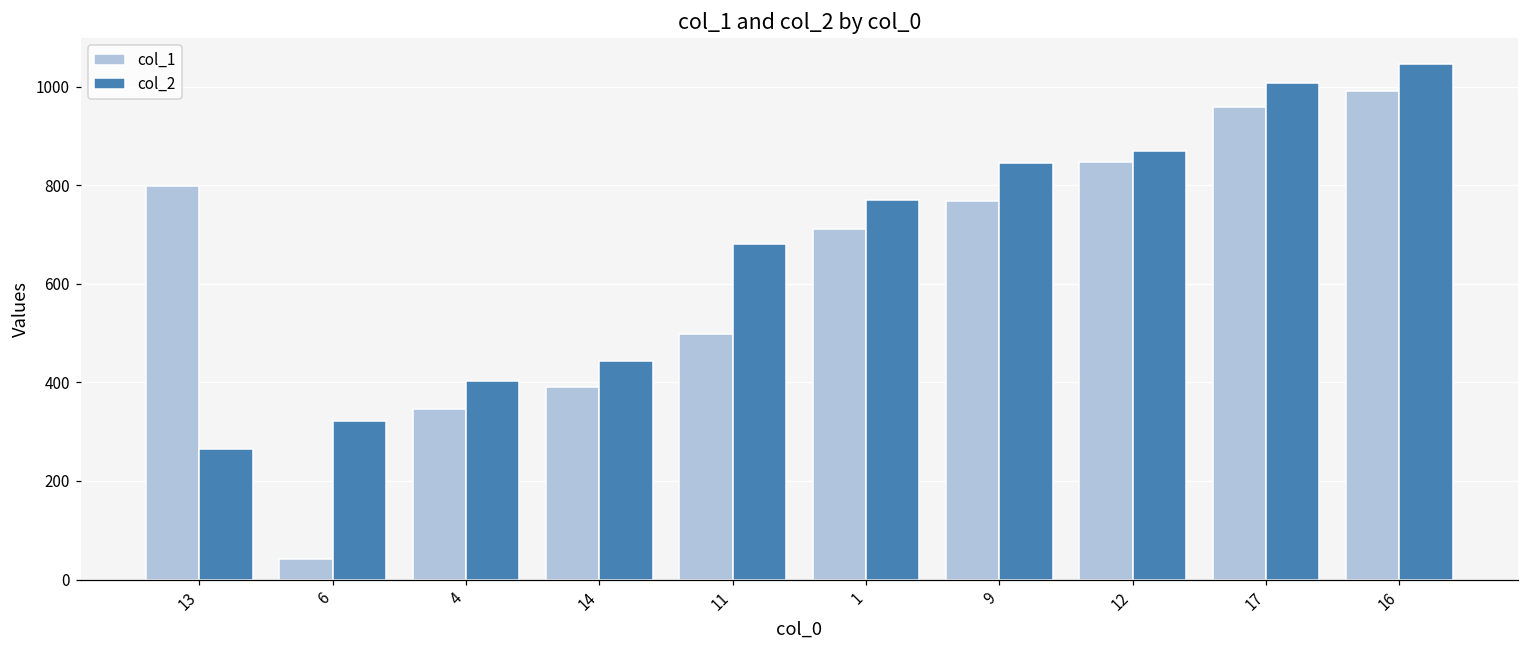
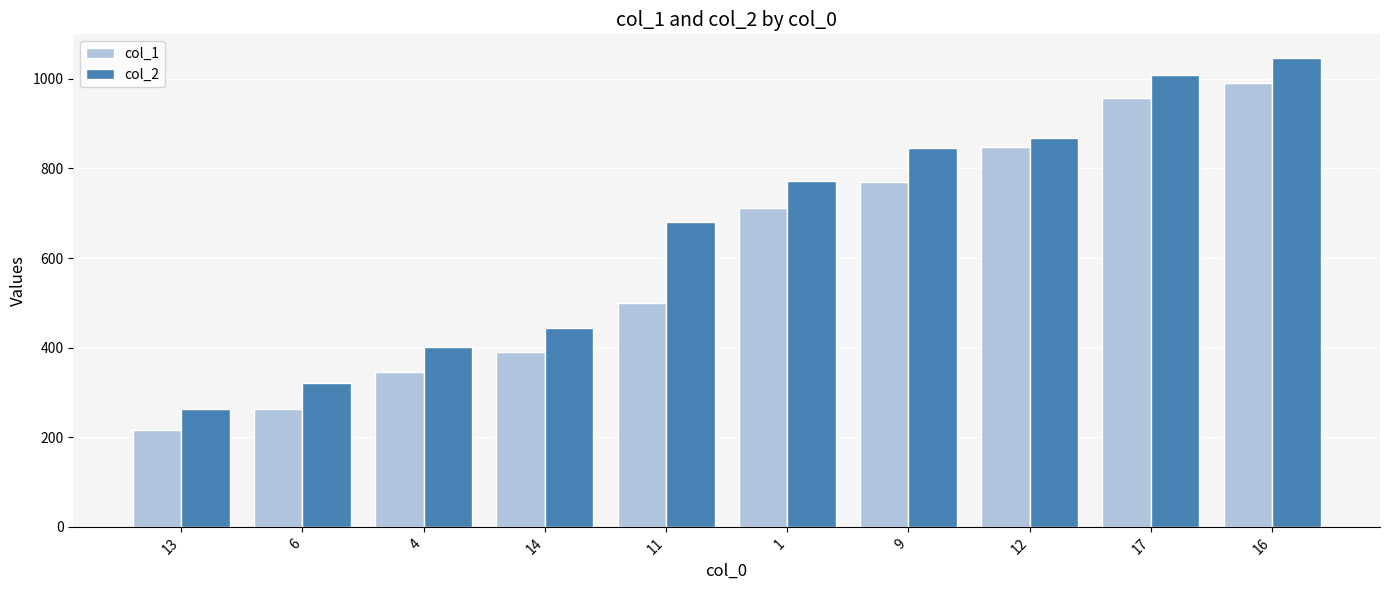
col_1, 13: 800 -> 220
col_1, 6: 40 -> 260
